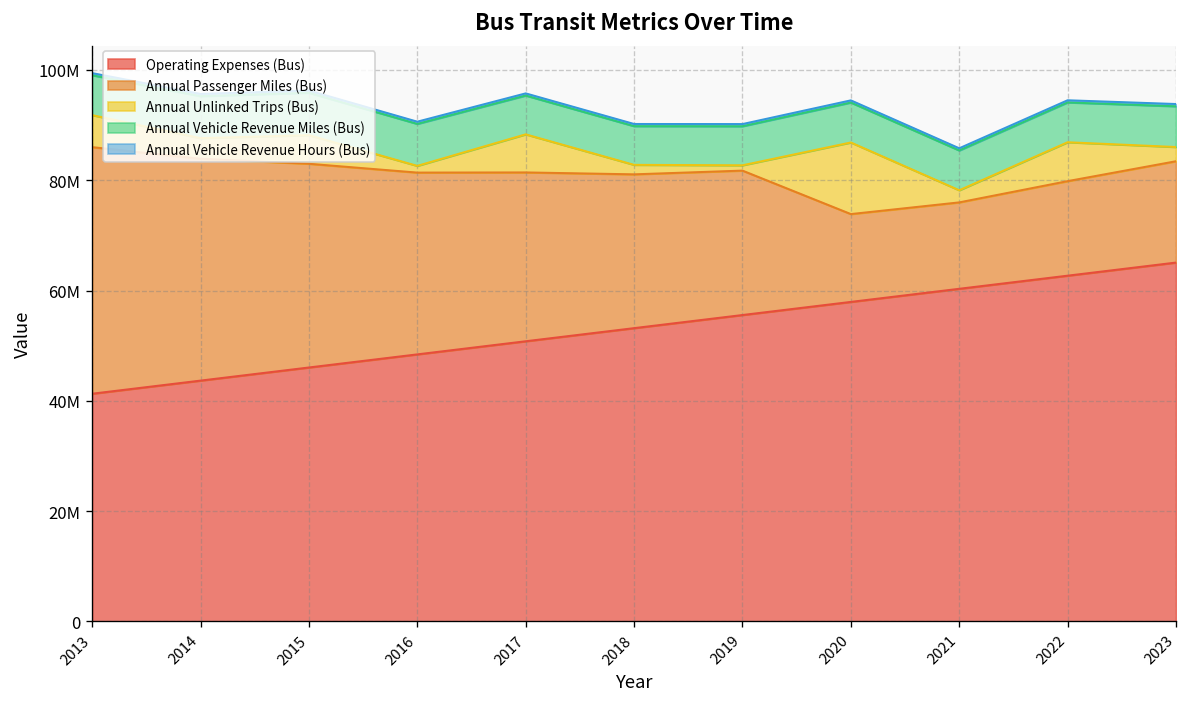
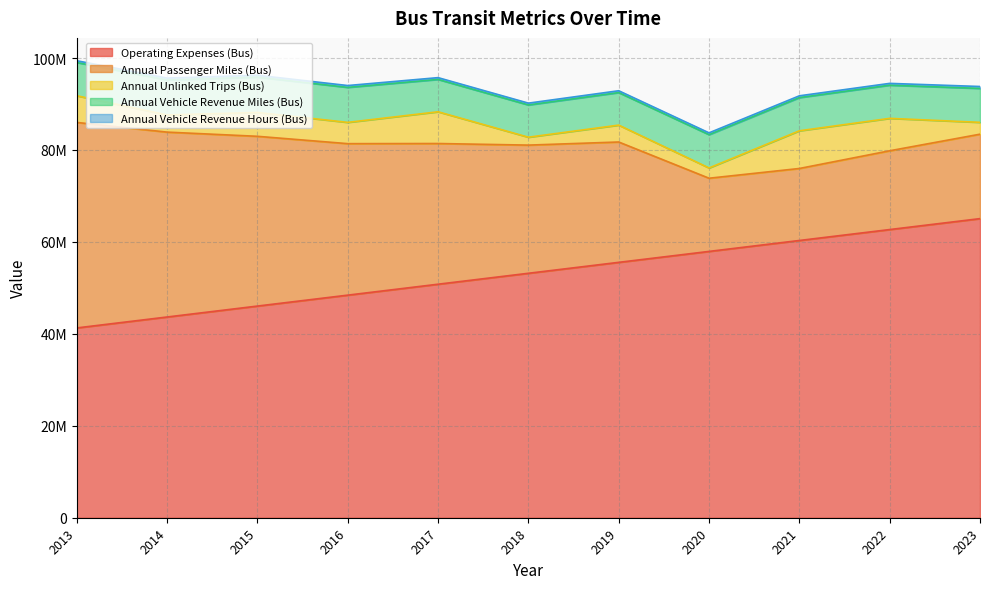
Annual Unlinked Trips (Bus), 2016: 1000000 -> 5000000
Annual Unlinked Trips (Bus), 2019: 1000000 -> 4000000
Annual Unlinked Trips (Bus), 2020: 13000000 -> 2000000
Annual Unlinked Trips (Bus), 2021: 2000000 -> 8000000
